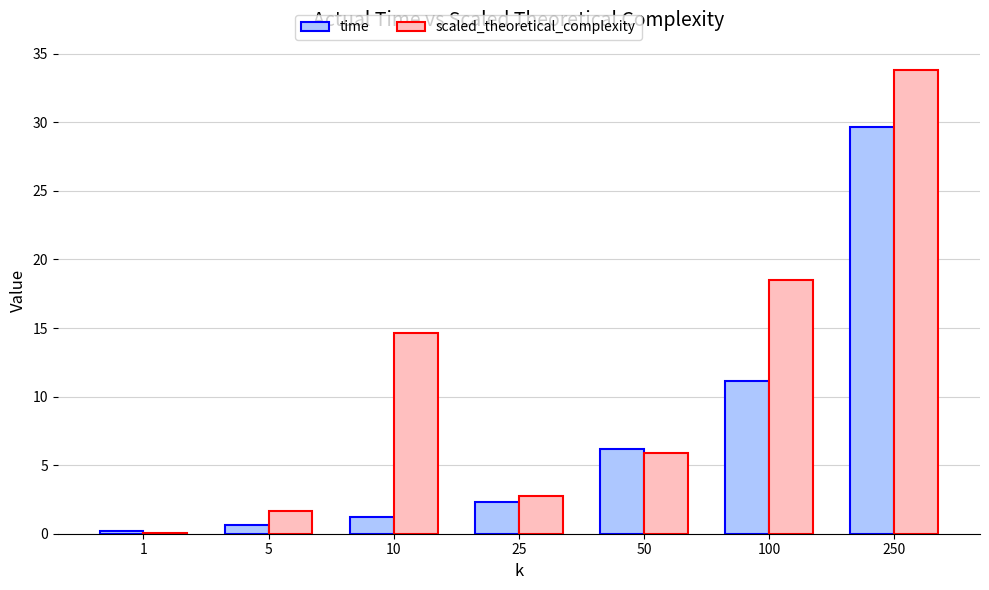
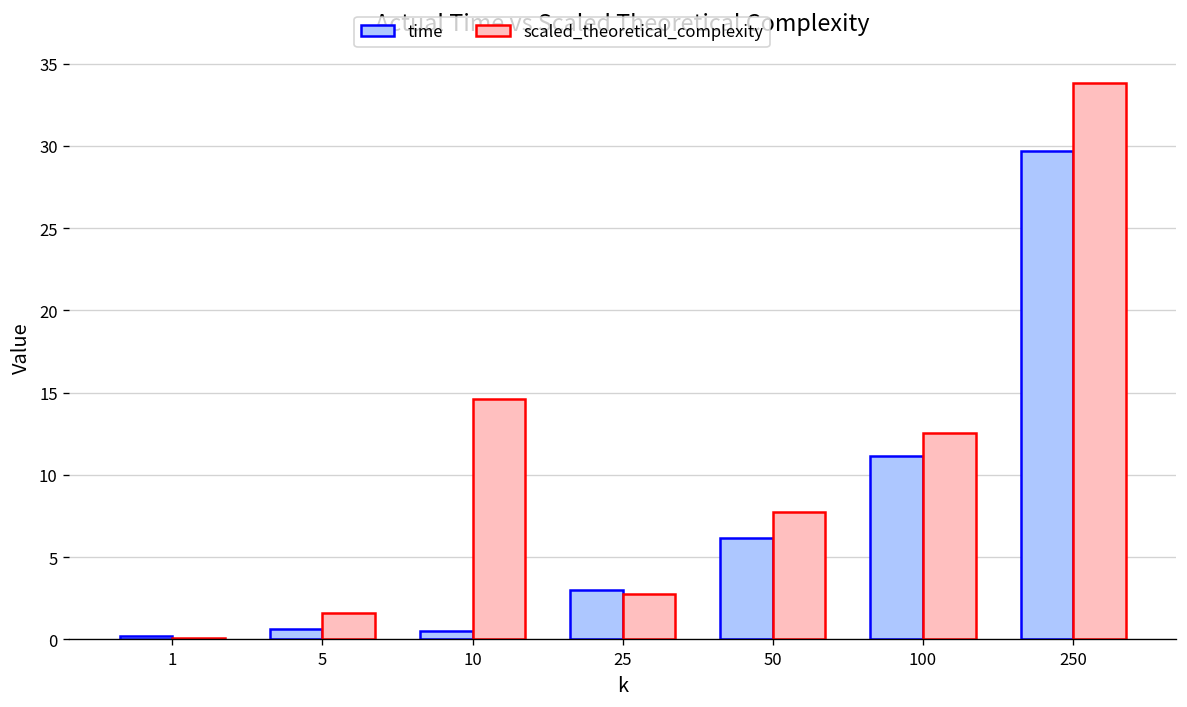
time, 10: 1.2 -> 0.5
time, 25: 2.3 -> 3.0
scaled_theoretical_complexity, 50: 5.9 -> 7.7
scaled_theoretical_complexity, 100: 18.5 -> 12.5
